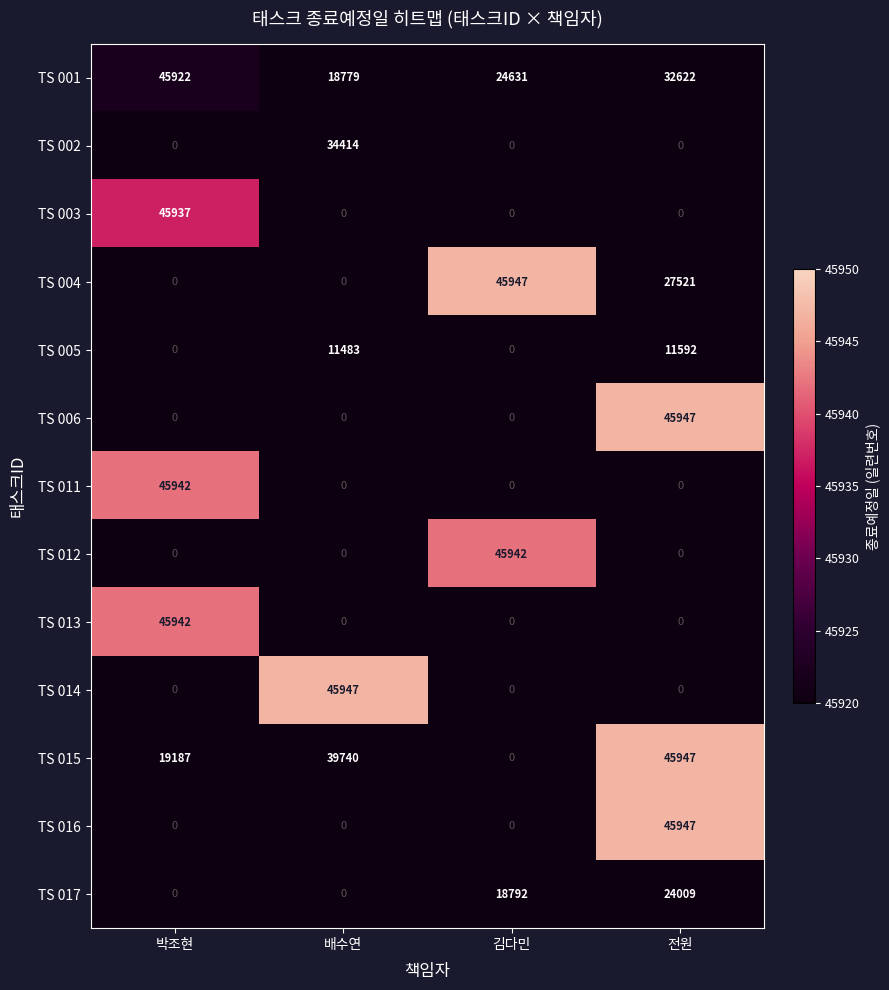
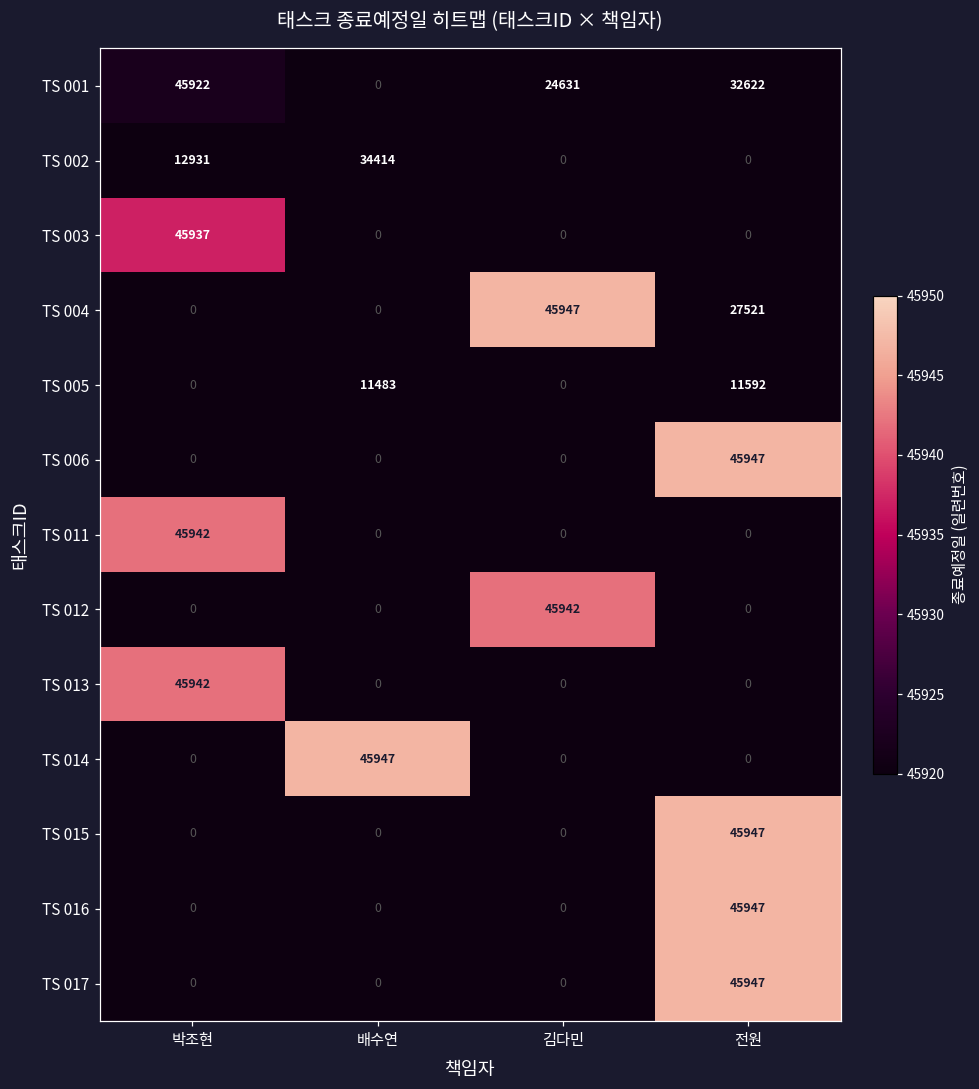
TS 001, 배수연: 18779 -> 0
TS 002, 박조현: 0 -> 12931
TS 015, 박조현: 19187 -> 0
TS 015, 배수연: 39740 -> 0
TS 017, 김다민: 18792 -> 0
TS 017, 전원: 24009 -> 45947
